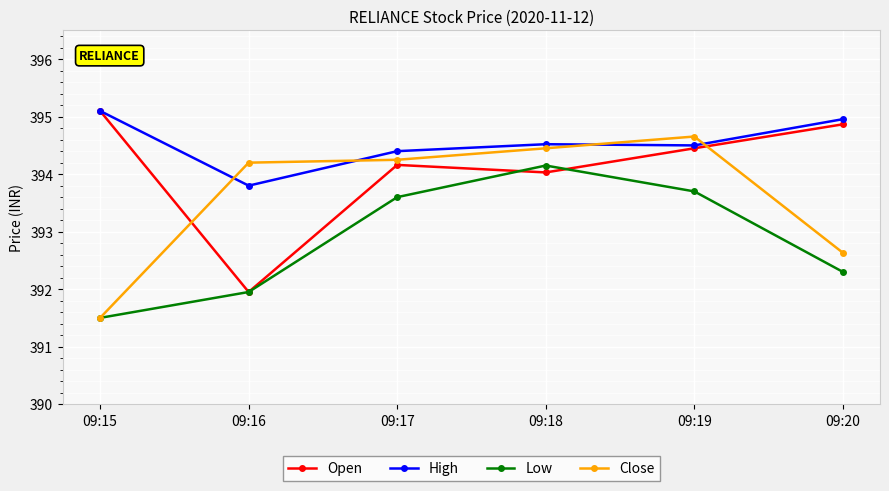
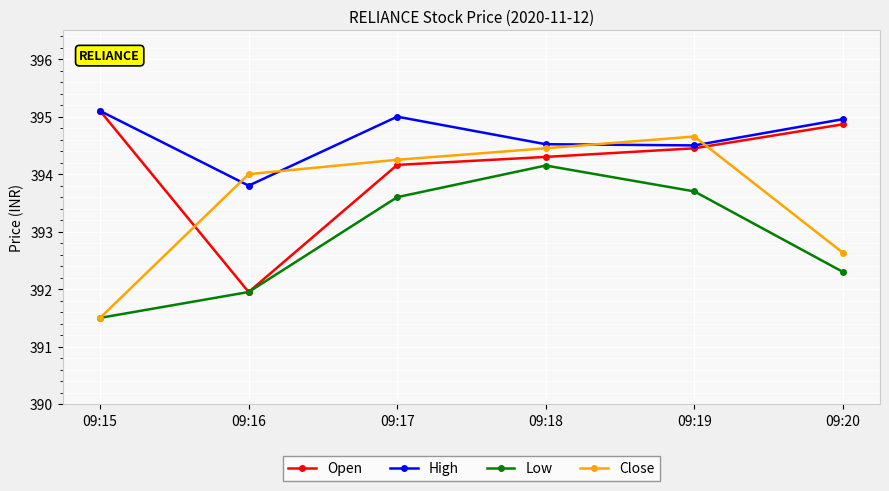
Close, 09:16: 394.2 -> 394.0
High, 09:17: 394.4 -> 395.0
Open, 09:18: 394.0 -> 394.3
